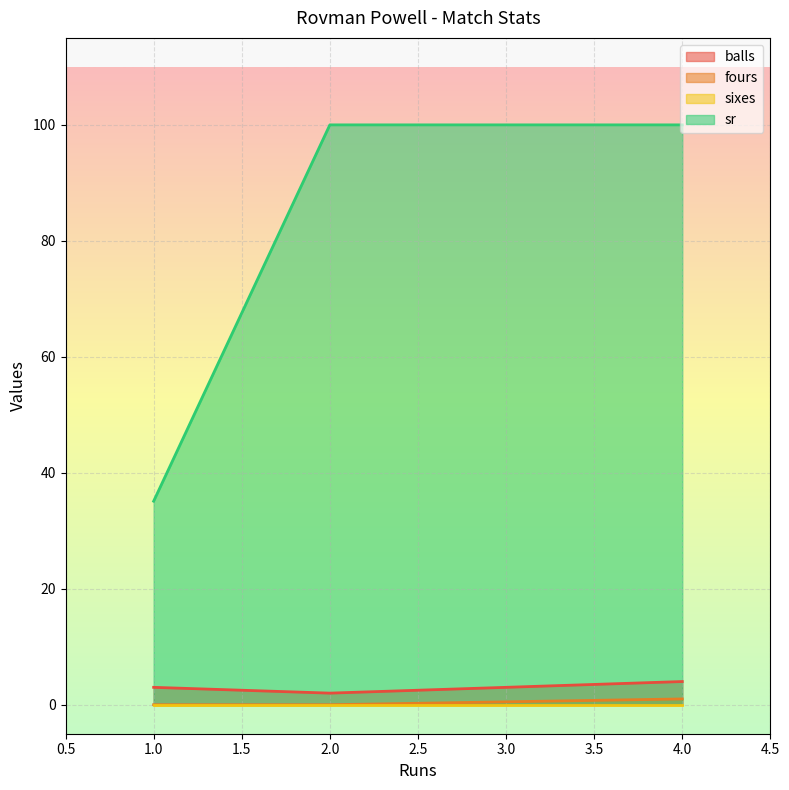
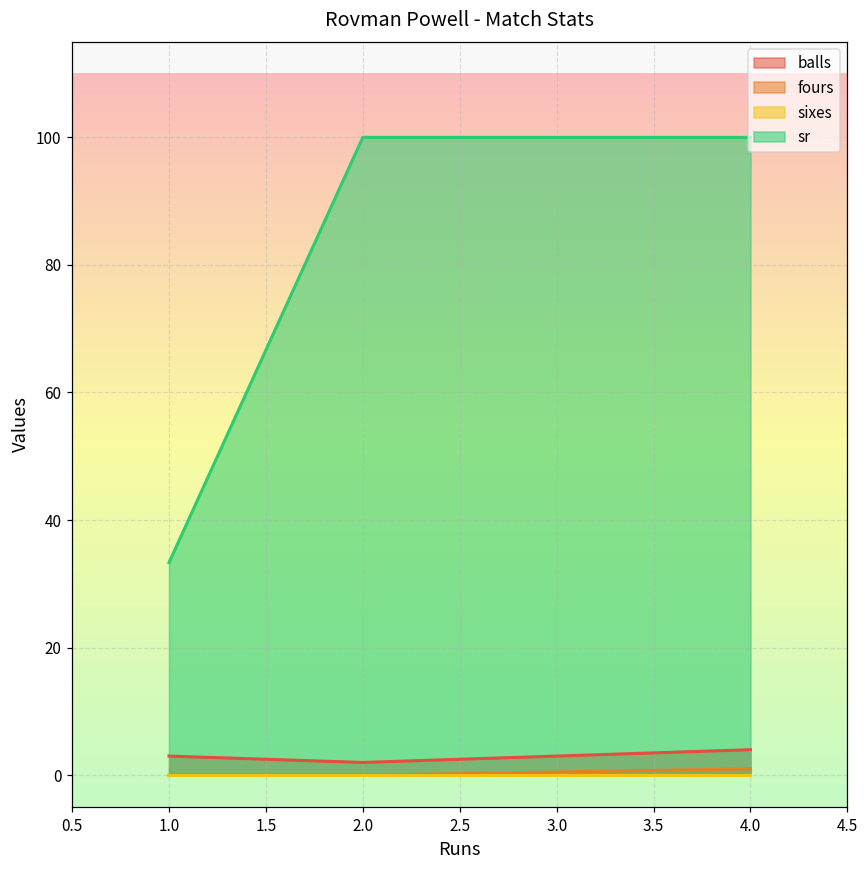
sr, 1.0: 35 -> 33
